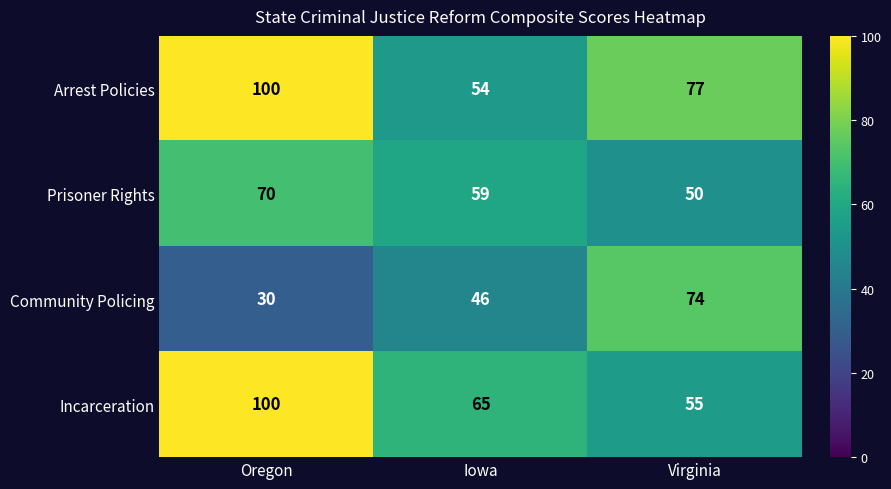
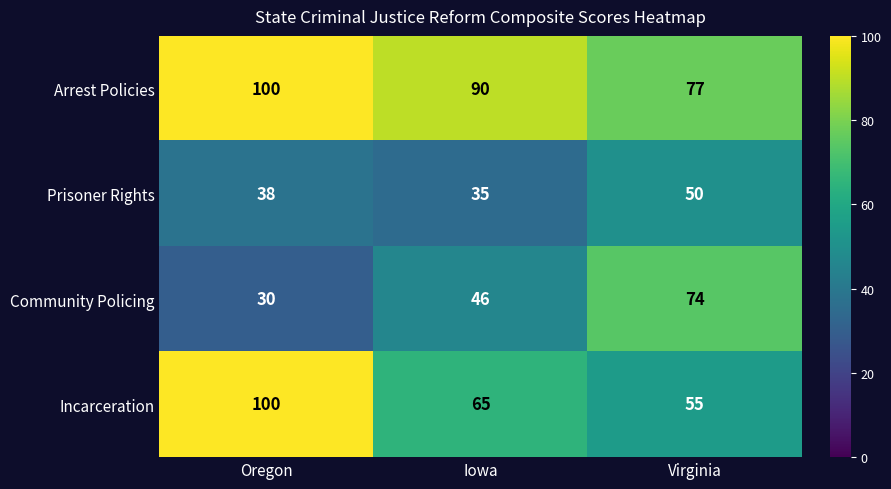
Arrest Policies, Iowa: 54 -> 90
Prisoner Rights, Oregon: 70 -> 38
Prisoner Rights, Iowa: 59 -> 35
